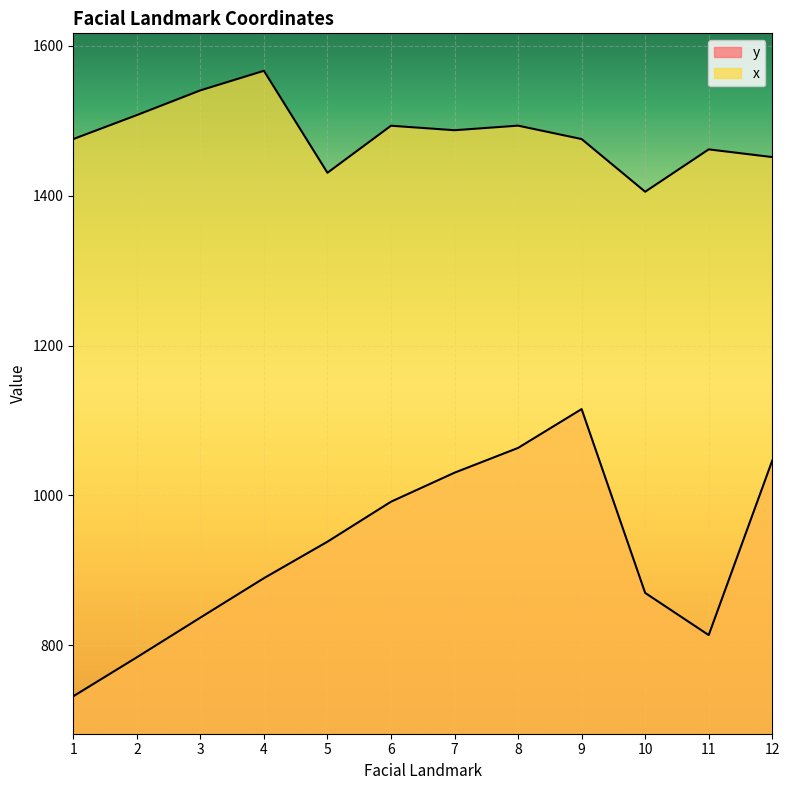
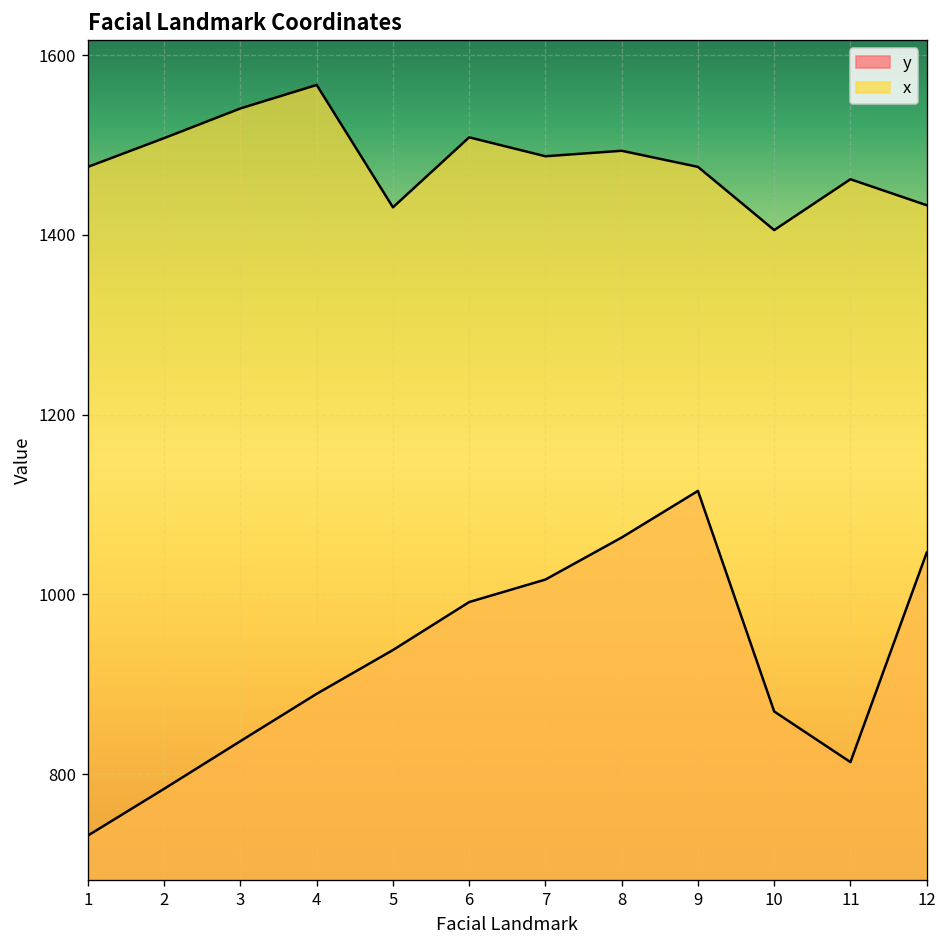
x, 6: 1490 -> 1510
y, 7: 1030 -> 1020
x, 12: 1450 -> 1430
